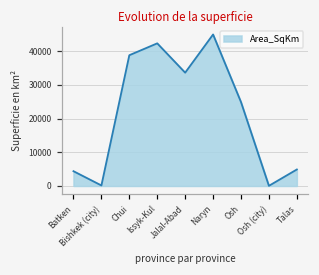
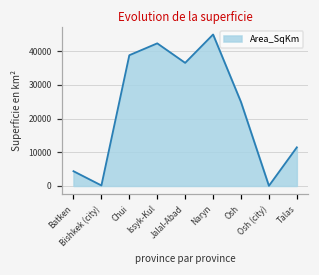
Jalal-Abad: 34000 -> 37000
Talas: 5000 -> 11000
